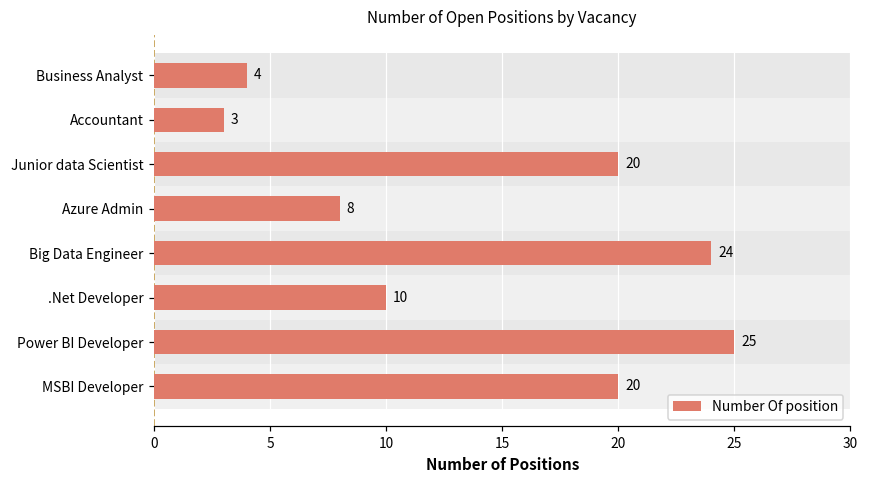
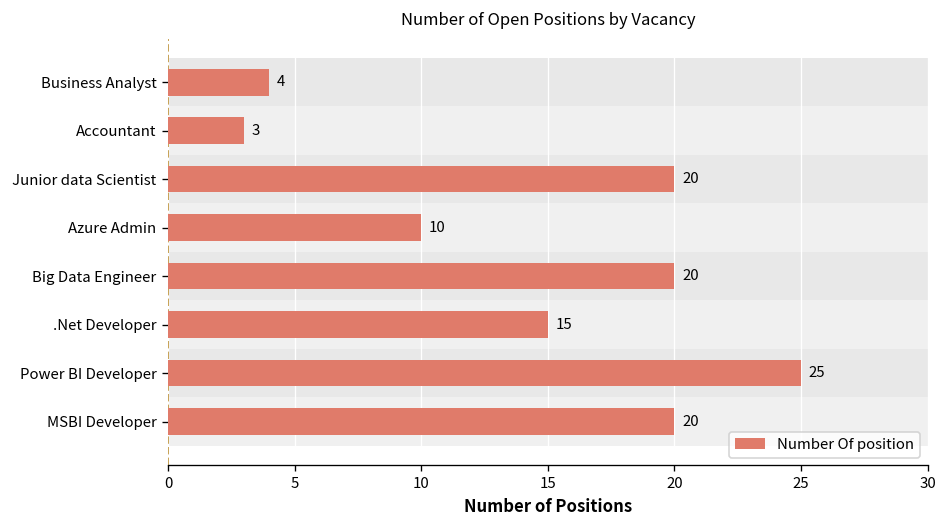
Azure Admin: 8 -> 10
Big Data Engineer: 24 -> 20
.Net Developer: 10 -> 15
